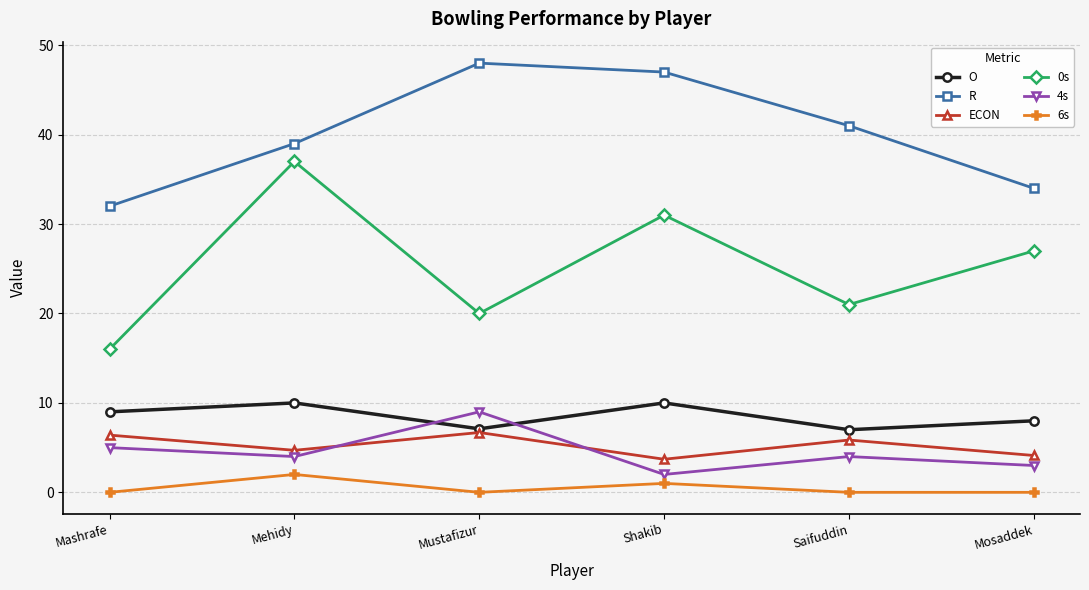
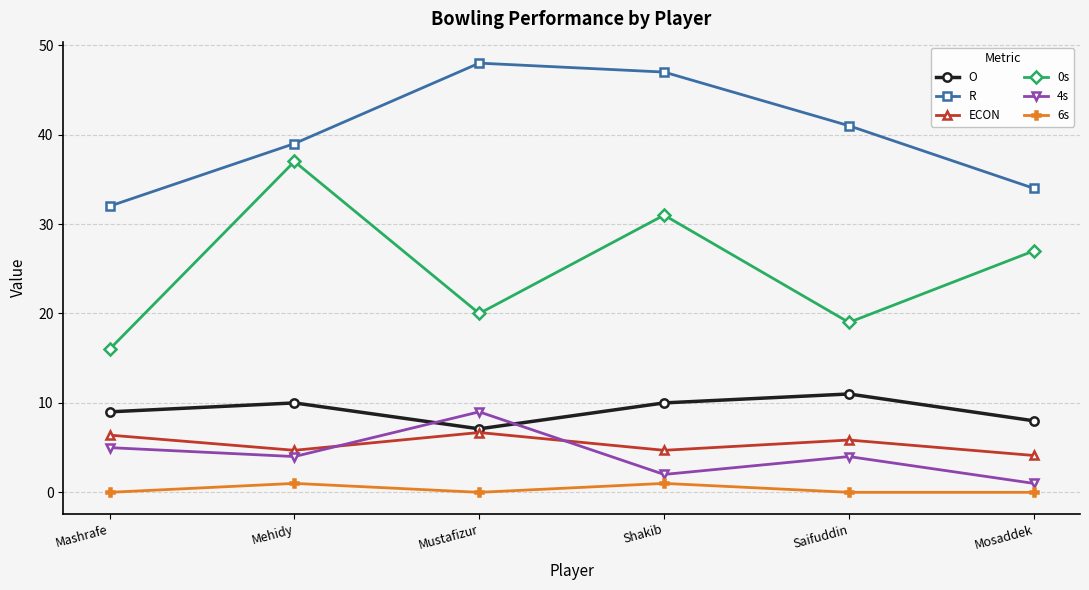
6s, Mehidy: 2 -> 1
ECON, Shakib: 4 -> 5
O, Saifuddin: 7 -> 11
0s, Saifuddin: 21 -> 19
4s, Mosaddek: 3 -> 1
